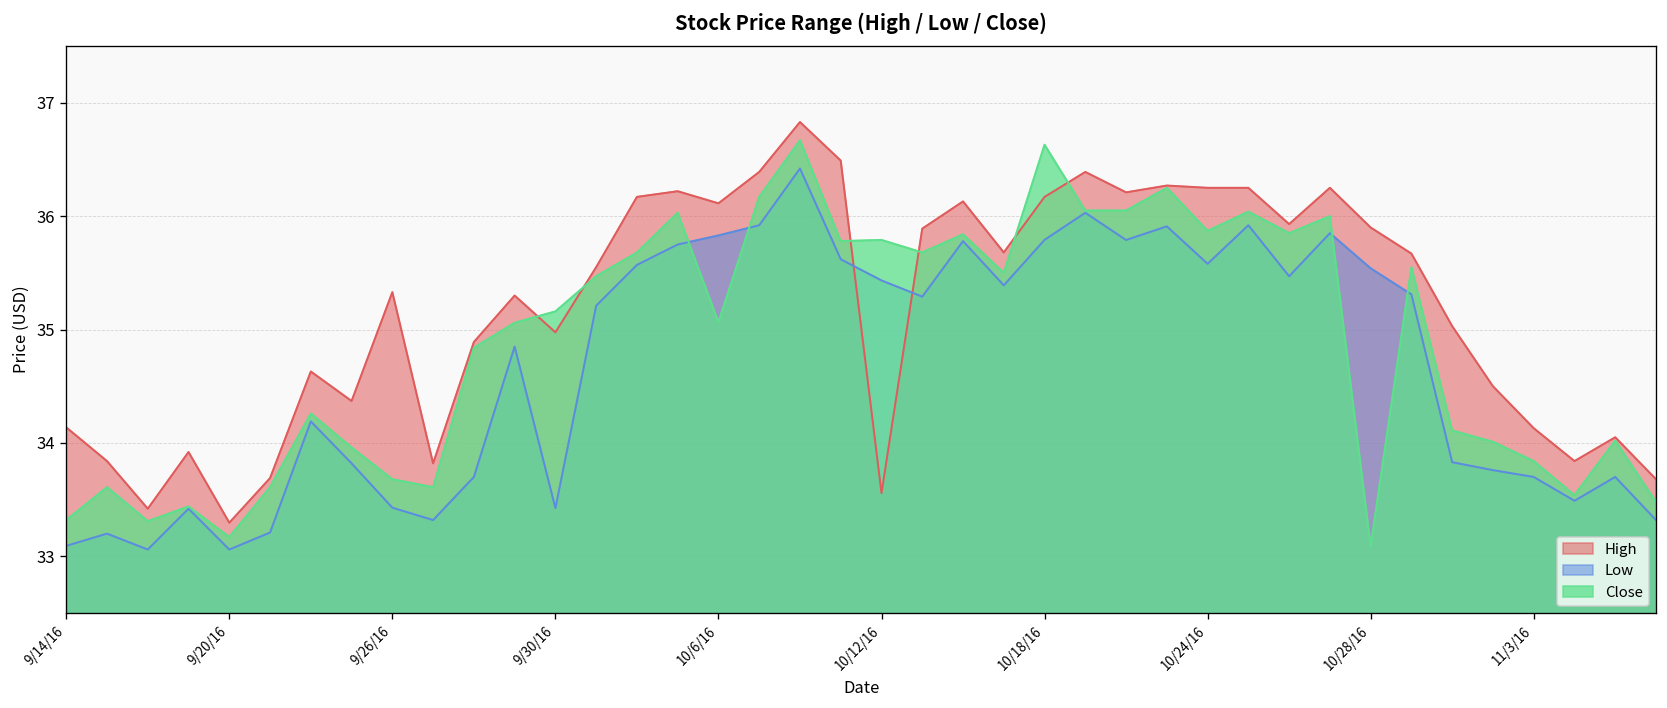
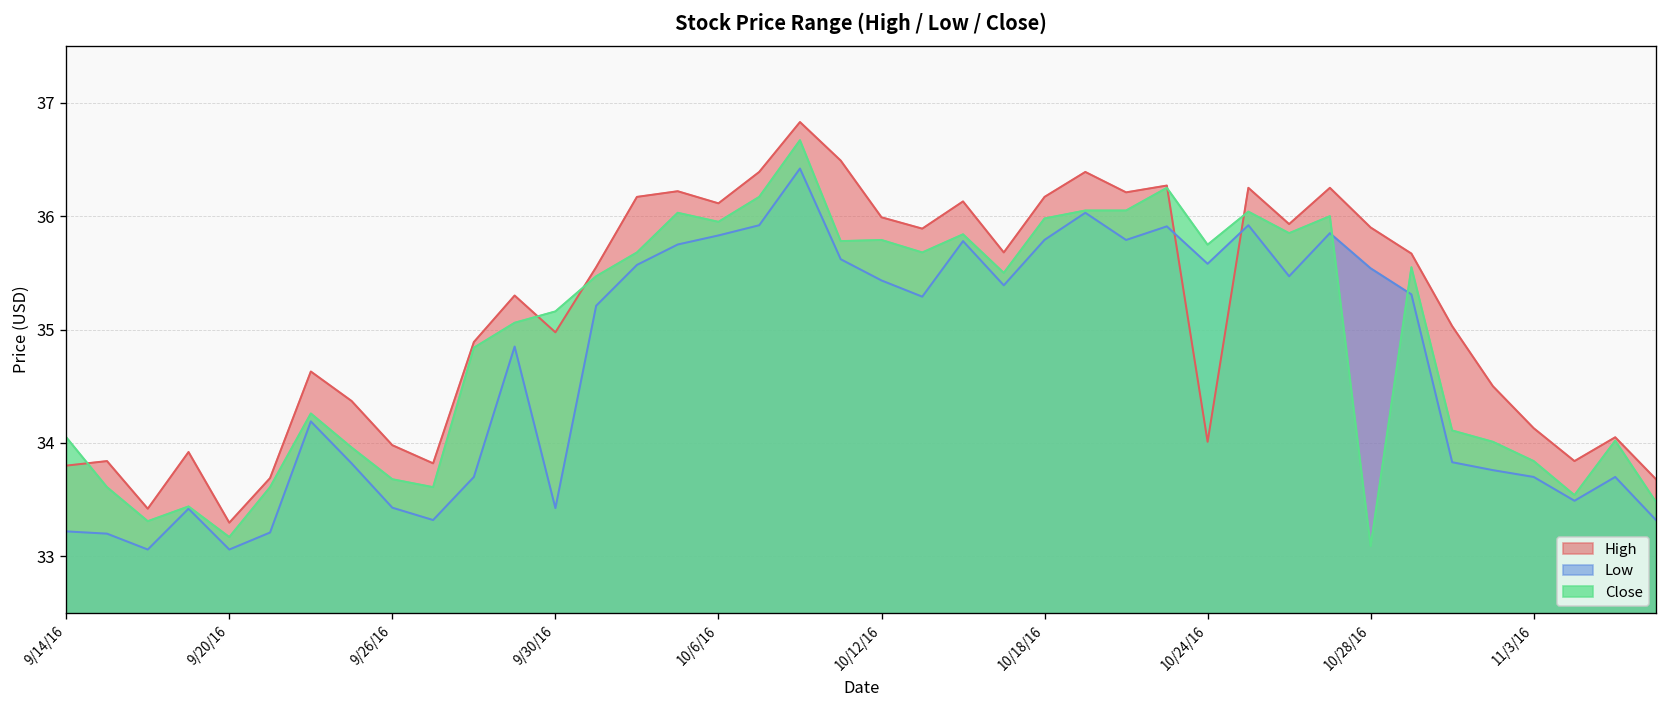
High, 9/14/16: 34.1 -> 33.8
Low, 9/14/16: 33.1 -> 33.2
Close, 9/14/16: 33.3 -> 34.1
High, 9/26/16: 35.3 -> 34.0
Close, 10/6/16: 35.1 -> 36.0
High, 10/12/16: 33.6 -> 36.0
Close, 10/18/16: 36.6 -> 36.0
High, 10/24/16: 36.3 -> 34.0
Close, 10/24/16: 35.9 -> 35.7
